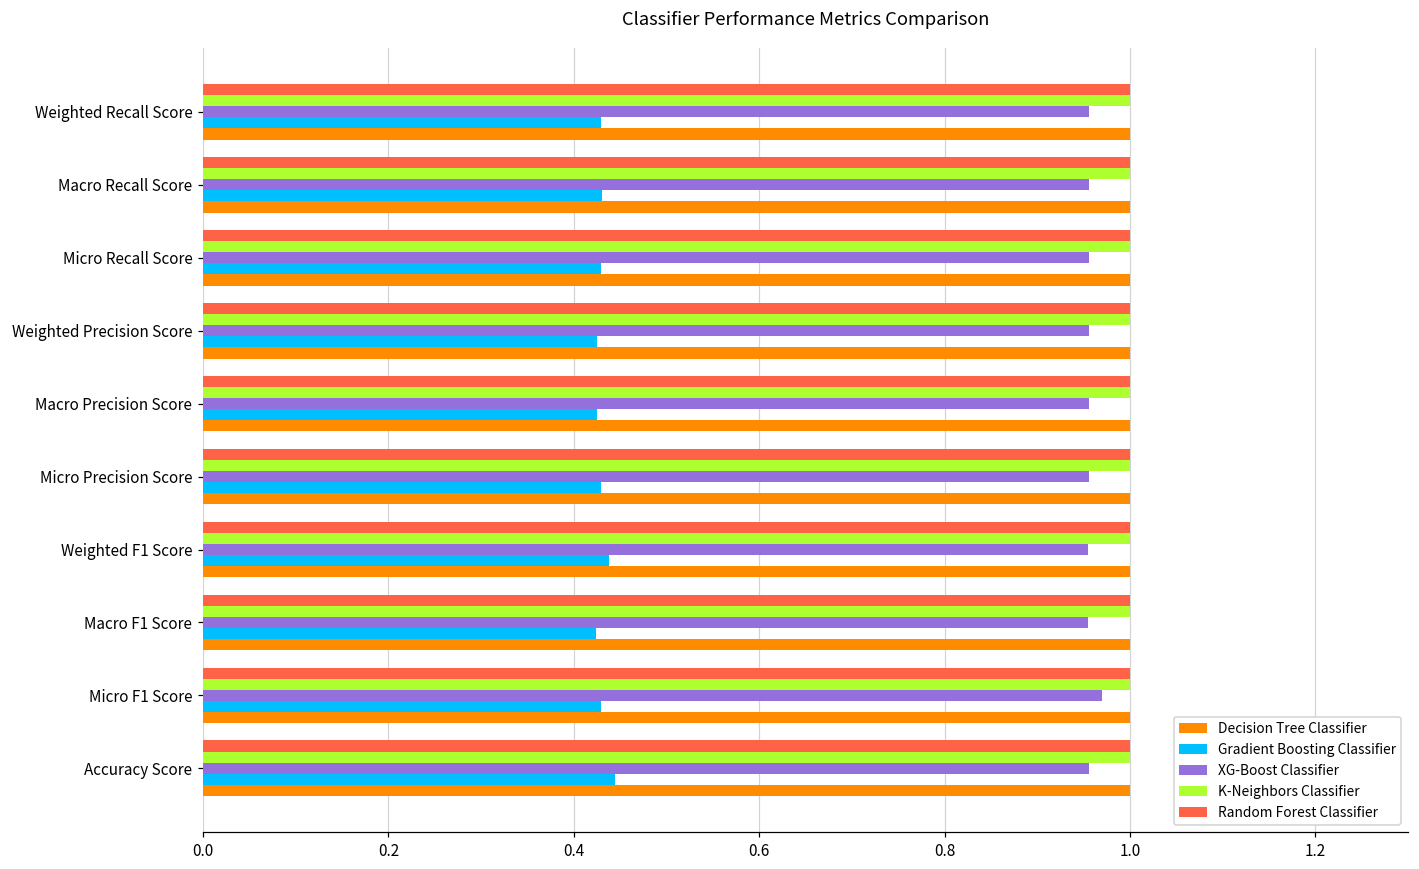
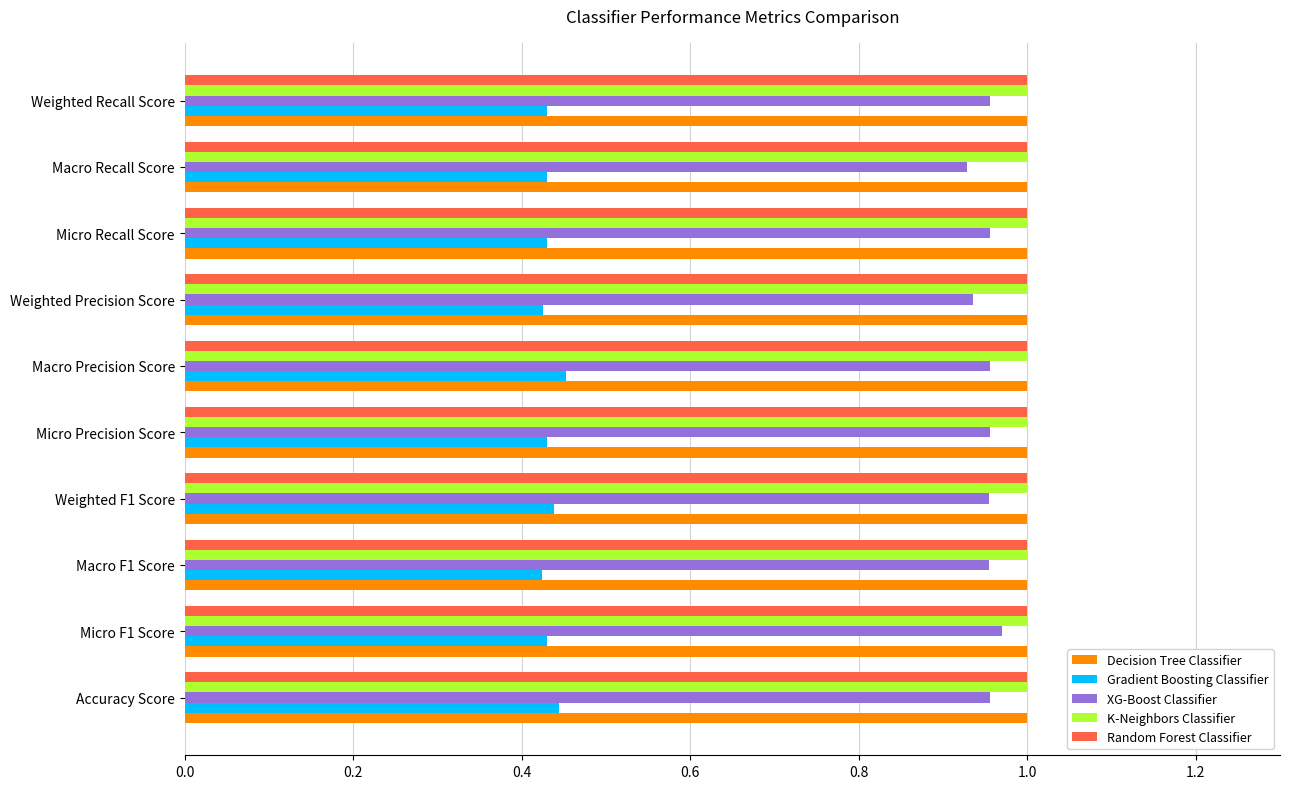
XG-Boost Classifier, Macro Recall Score: 0.96 -> 0.93
XG-Boost Classifier, Weighted Precision Score: 0.96 -> 0.94
Gradient Boosting Classifier, Macro Precision Score: 0.42 -> 0.45
